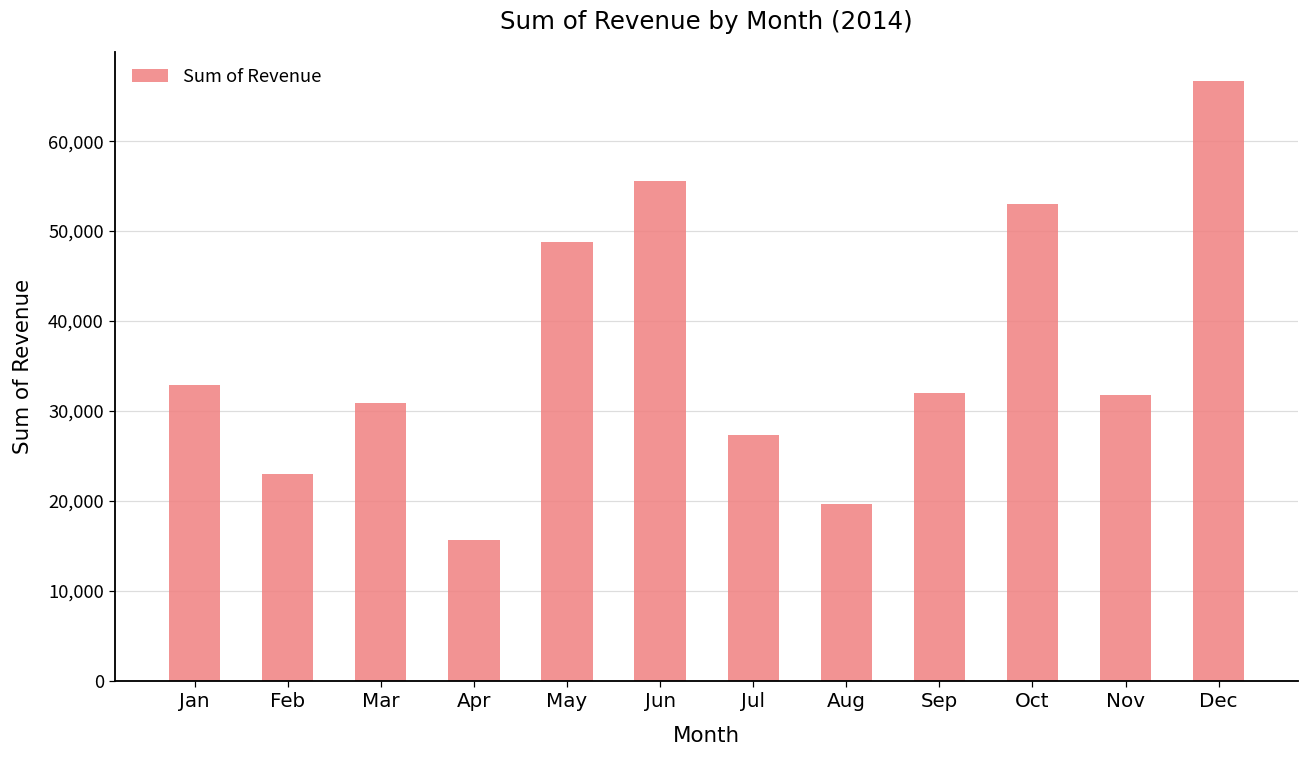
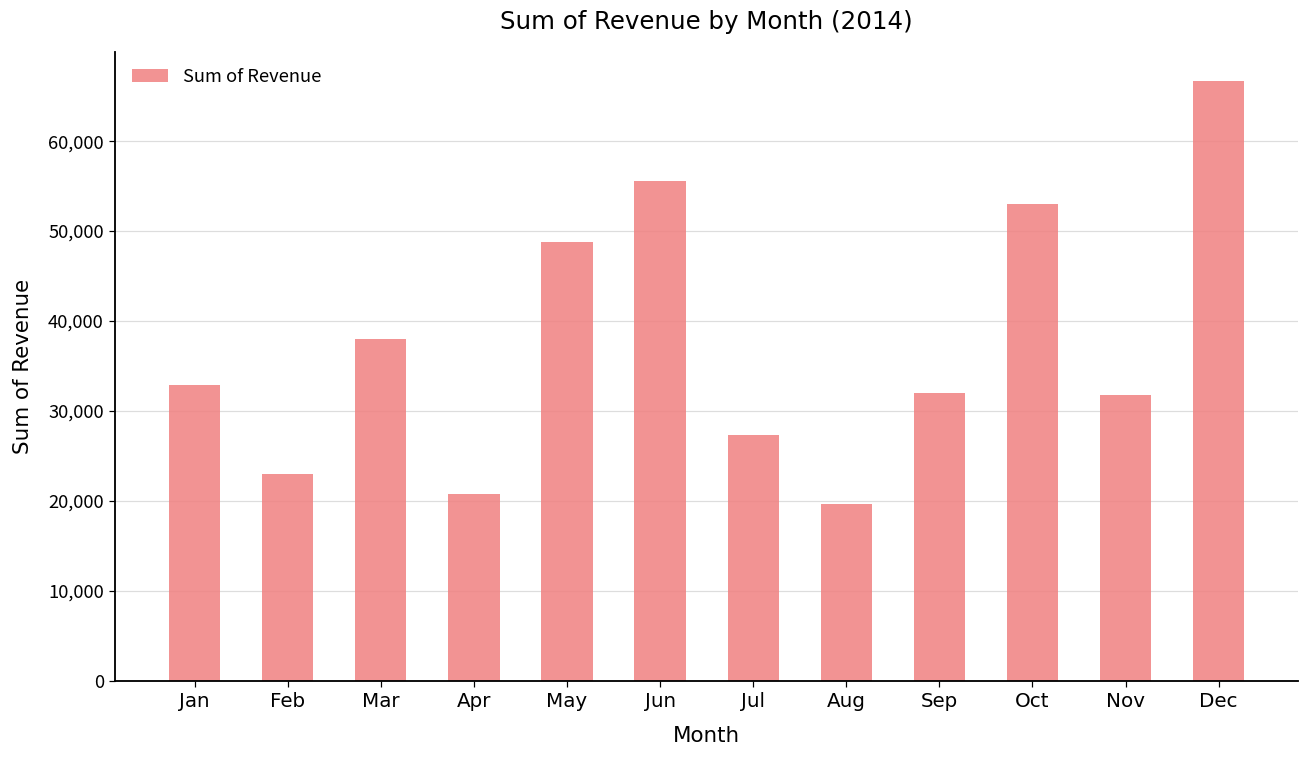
Mar: 31,000 -> 38,000
Apr: 16,000 -> 21,000
